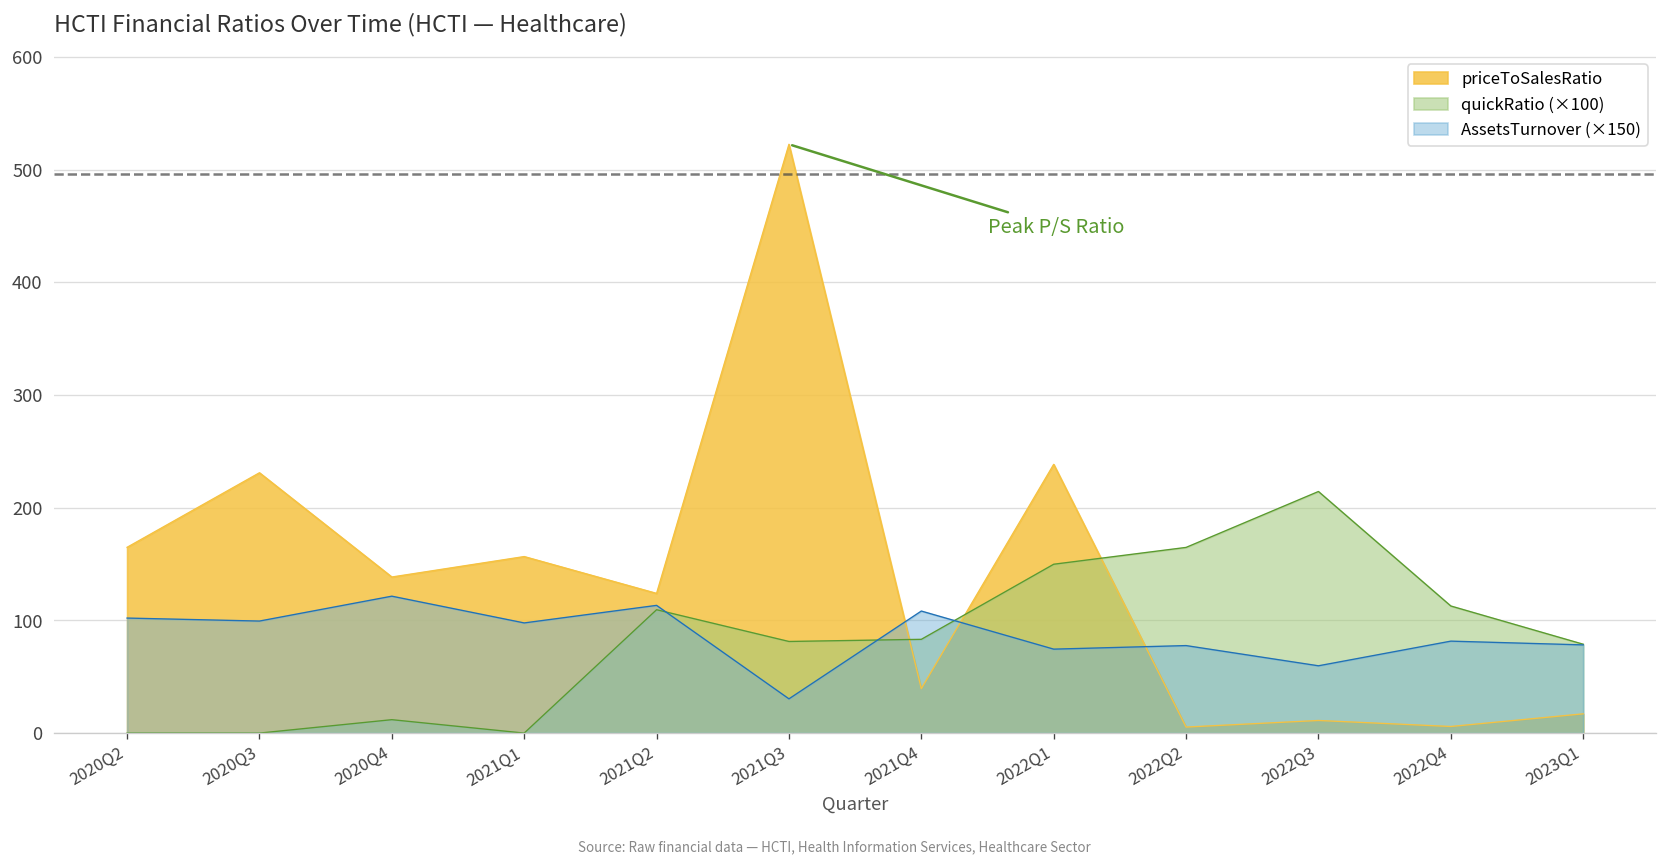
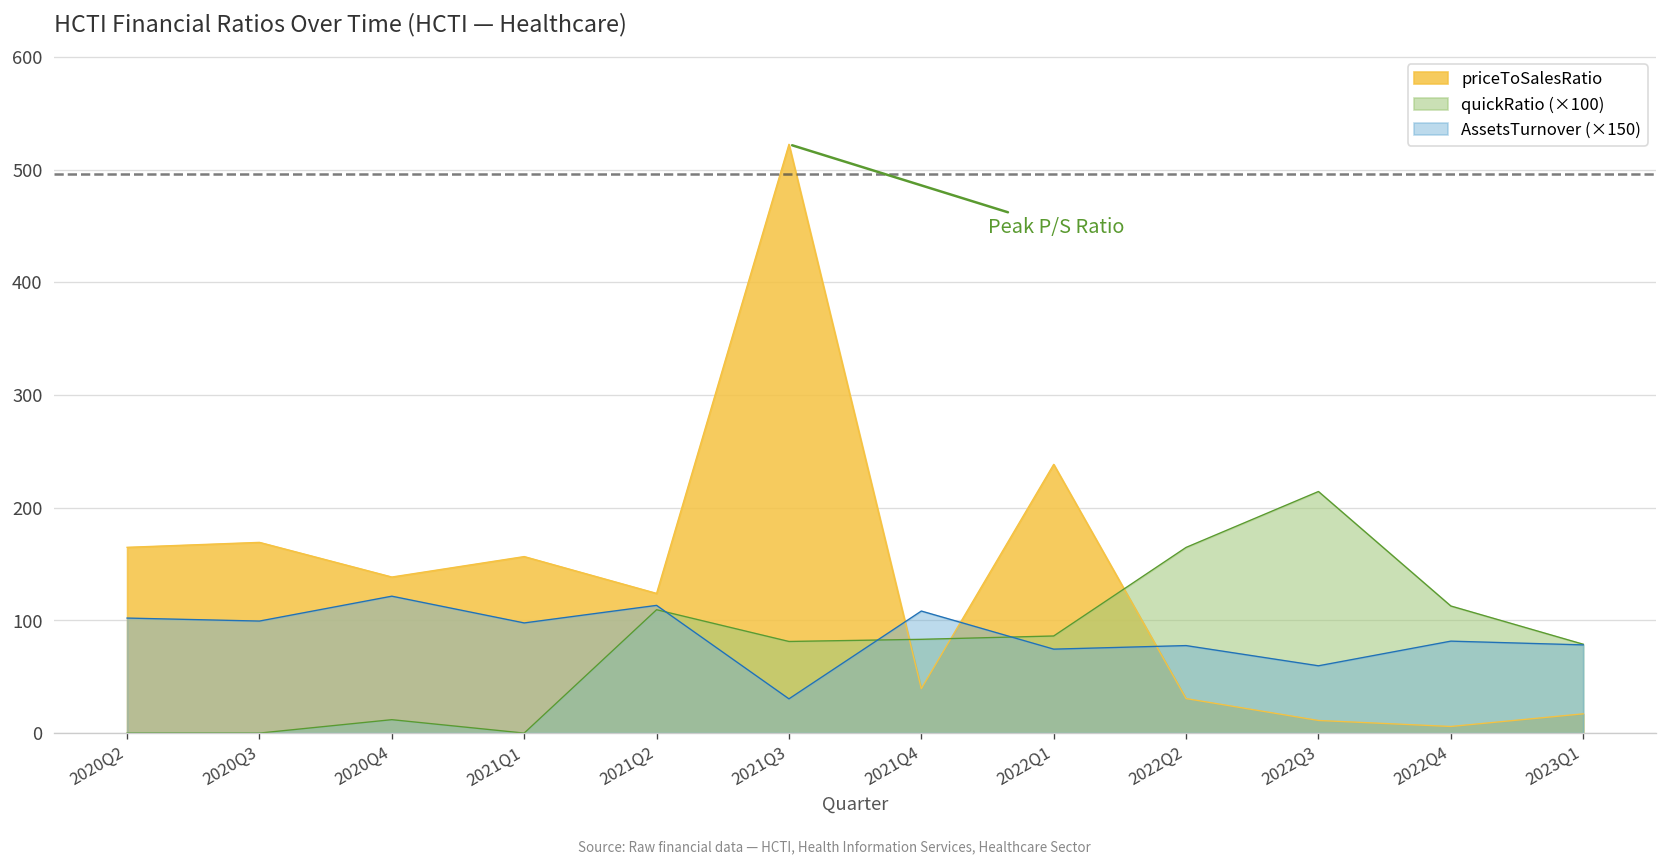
priceToSalesRatio, 2020Q3: 230 -> 170
quickRatio (×100), 2022Q1: 150 -> 90
priceToSalesRatio, 2022Q2: 10 -> 30
